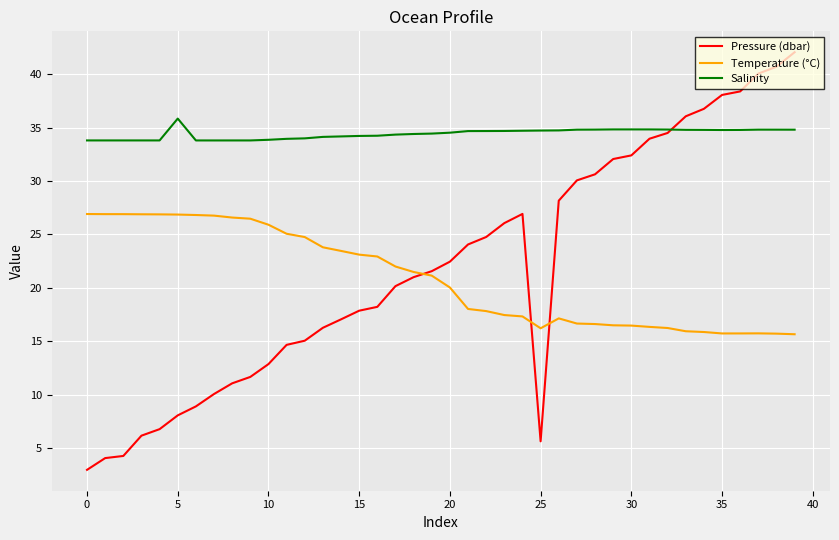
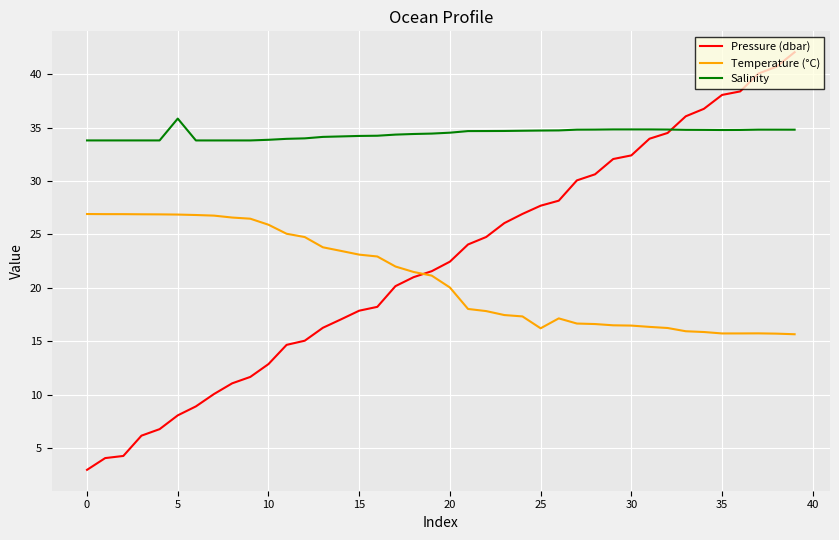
Pressure (dbar), 25: 5.6 -> 27.7
